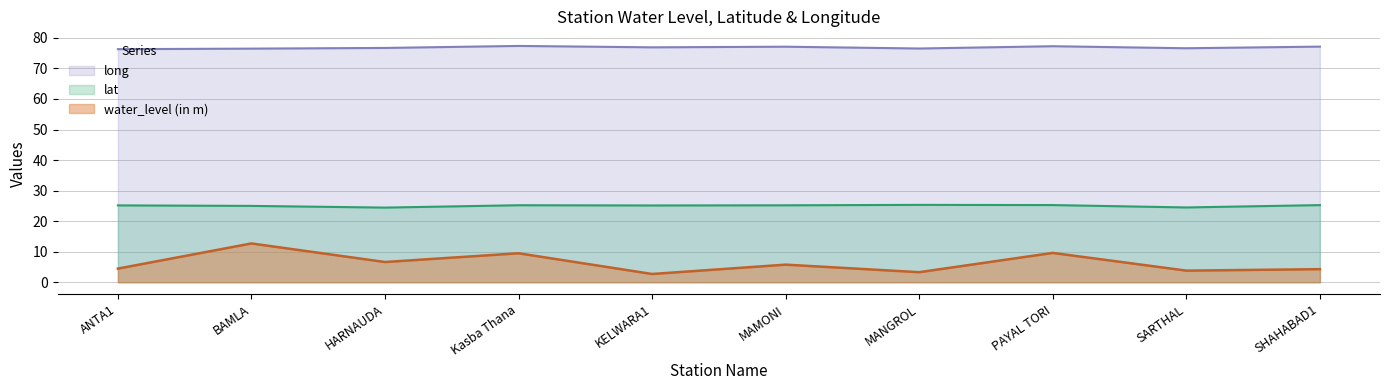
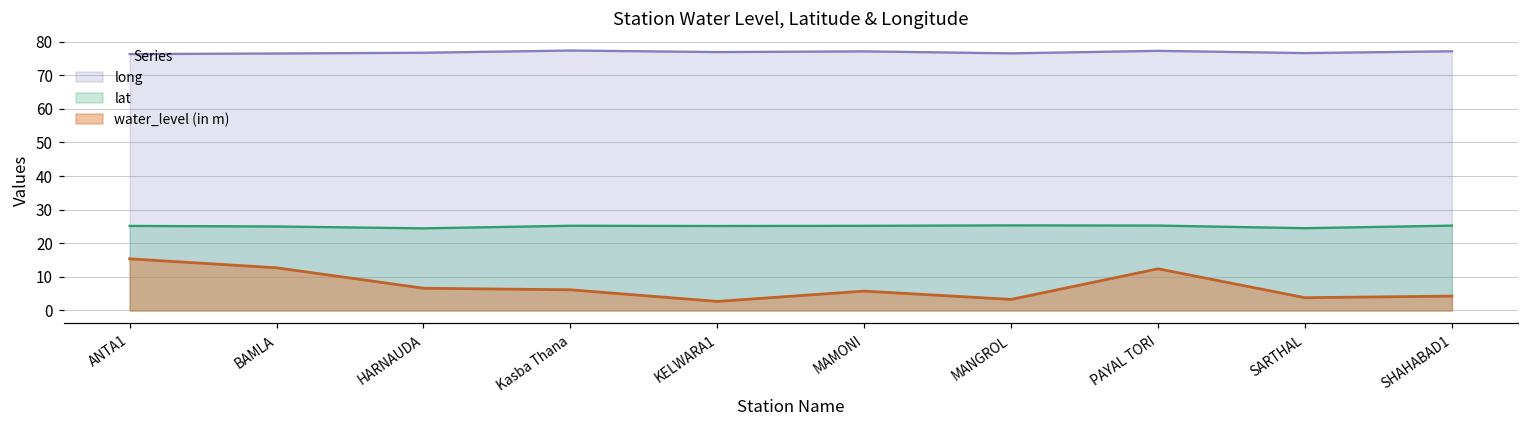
water_level (in m), ANTA1: 4 -> 15
water_level (in m), Kasba Thana: 9 -> 6
water_level (in m), PAYAL TORI: 10 -> 12
